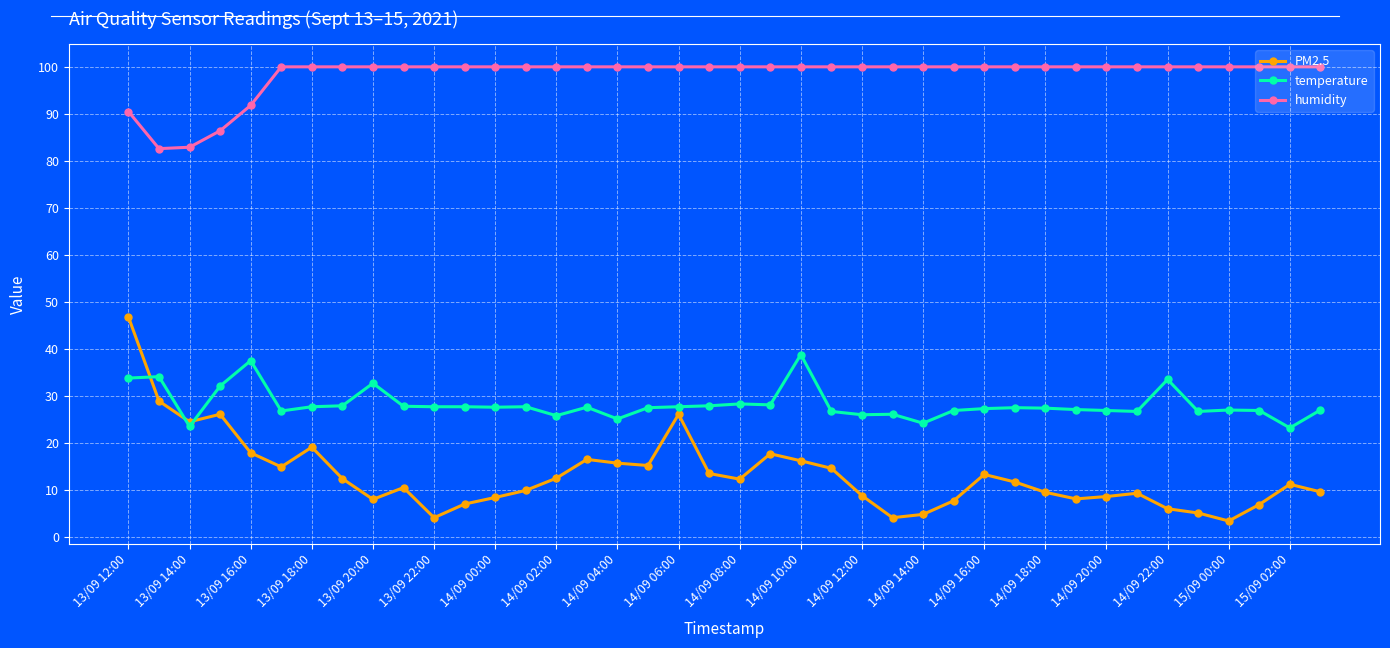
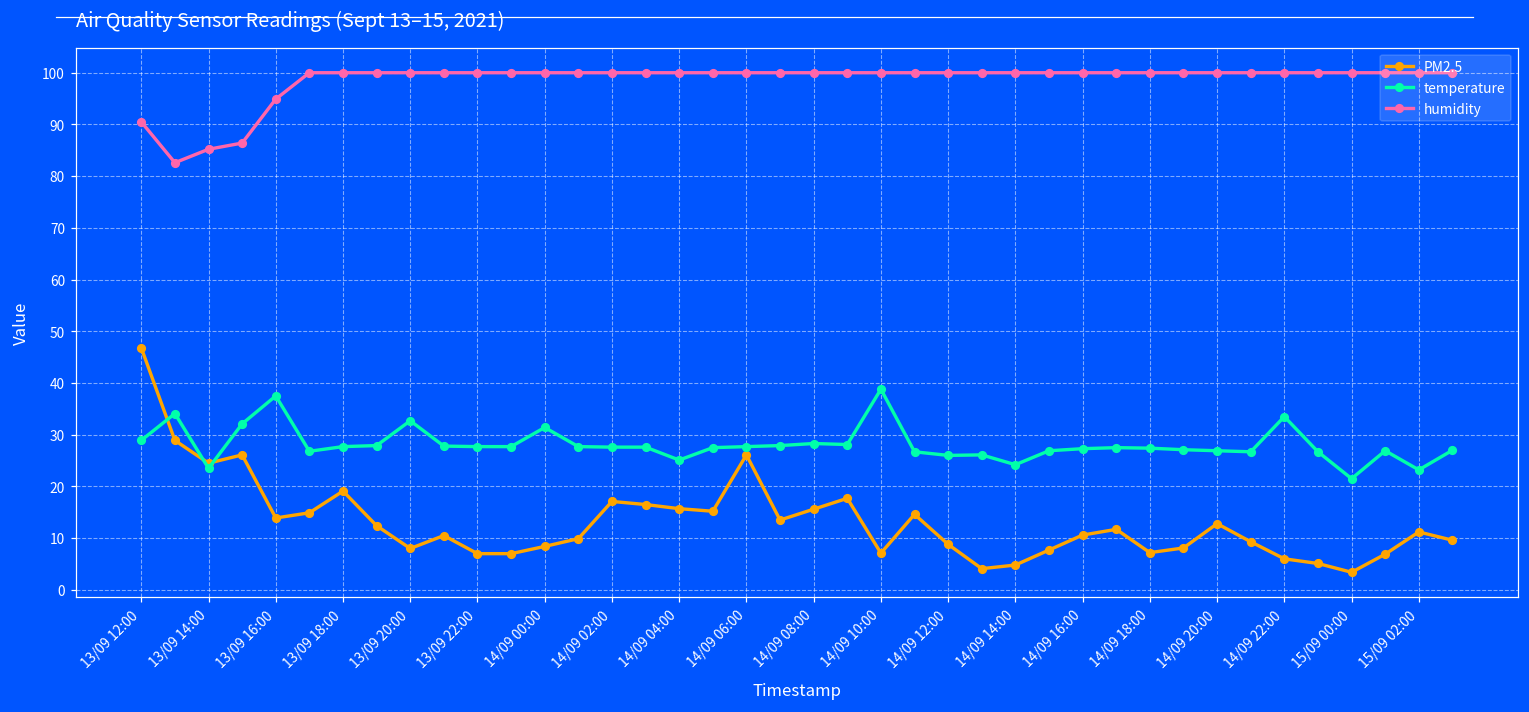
temperature, 13/09 12:00: 34 -> 29
humidity, 13/09 14:00: 83 -> 85
PM2.5, 13/09 16:00: 18 -> 14
humidity, 13/09 16:00: 92 -> 95
PM2.5, 13/09 22:00: 4 -> 7
temperature, 14/09 00:00: 28 -> 31
PM2.5, 14/09 02:00: 13 -> 17
temperature, 14/09 02:00: 26 -> 28
PM2.5, 14/09 08:00: 12 -> 16
PM2.5, 14/09 10:00: 16 -> 7
PM2.5, 14/09 16:00: 13 -> 11
PM2.5, 14/09 18:00: 10 -> 7
PM2.5, 14/09 20:00: 9 -> 13
temperature, 15/09 00:00: 27 -> 22
